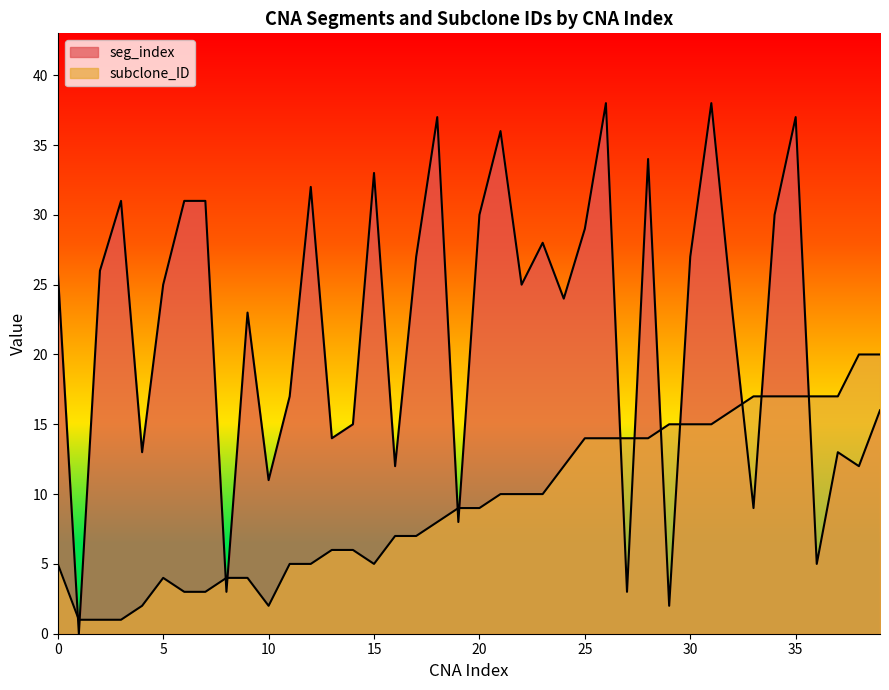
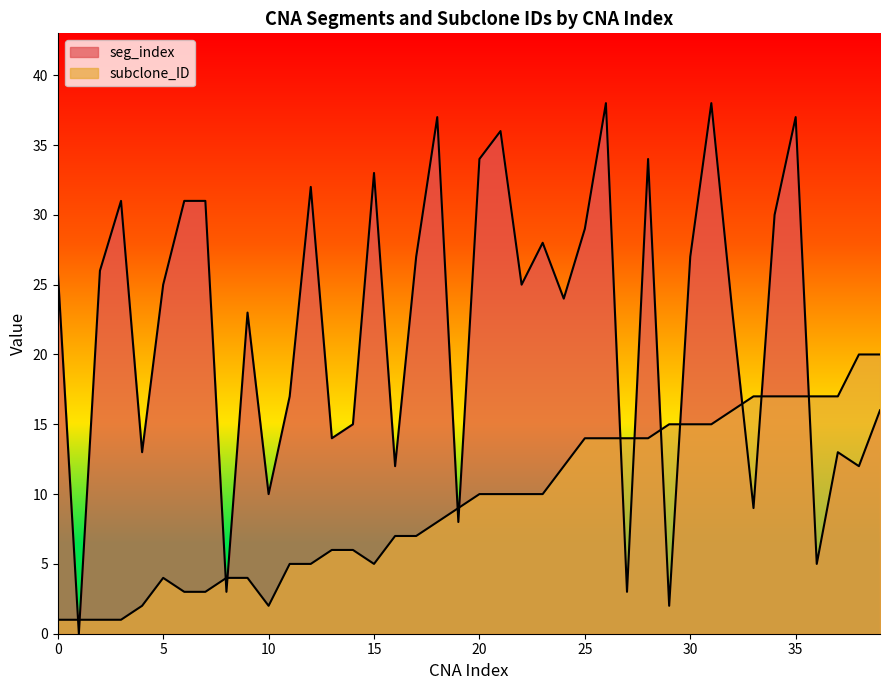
subclone_ID, 0: 5 -> 1
seg_index, 10: 11 -> 10
seg_index, 20: 30 -> 34
subclone_ID, 20: 9 -> 10
